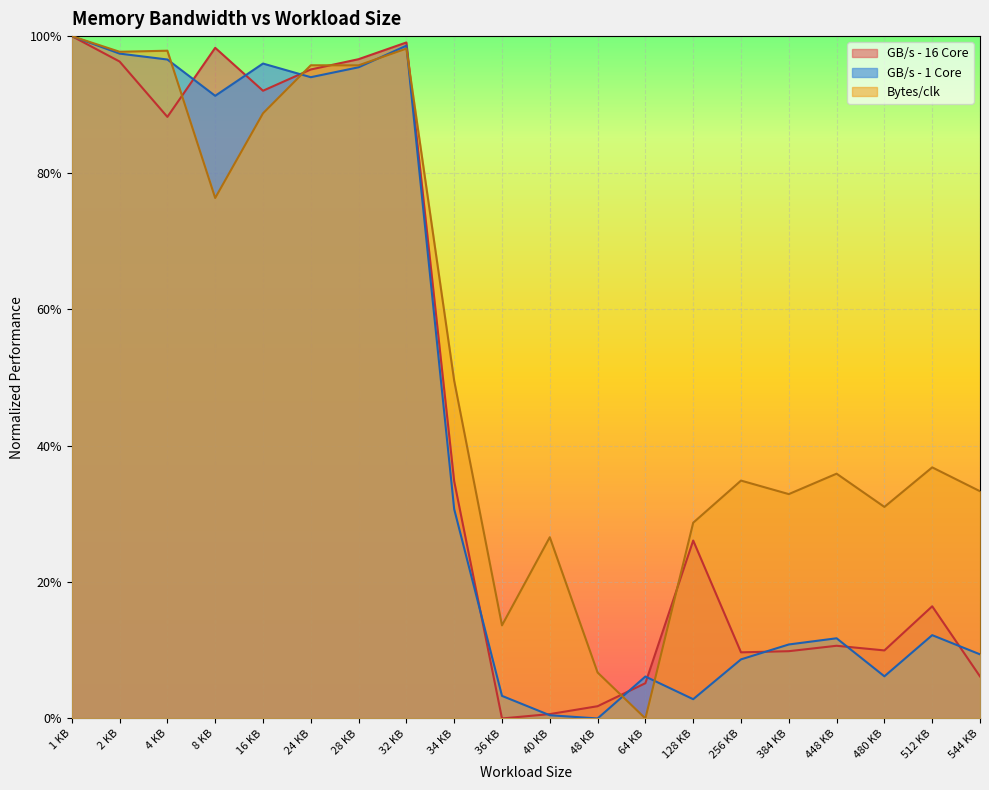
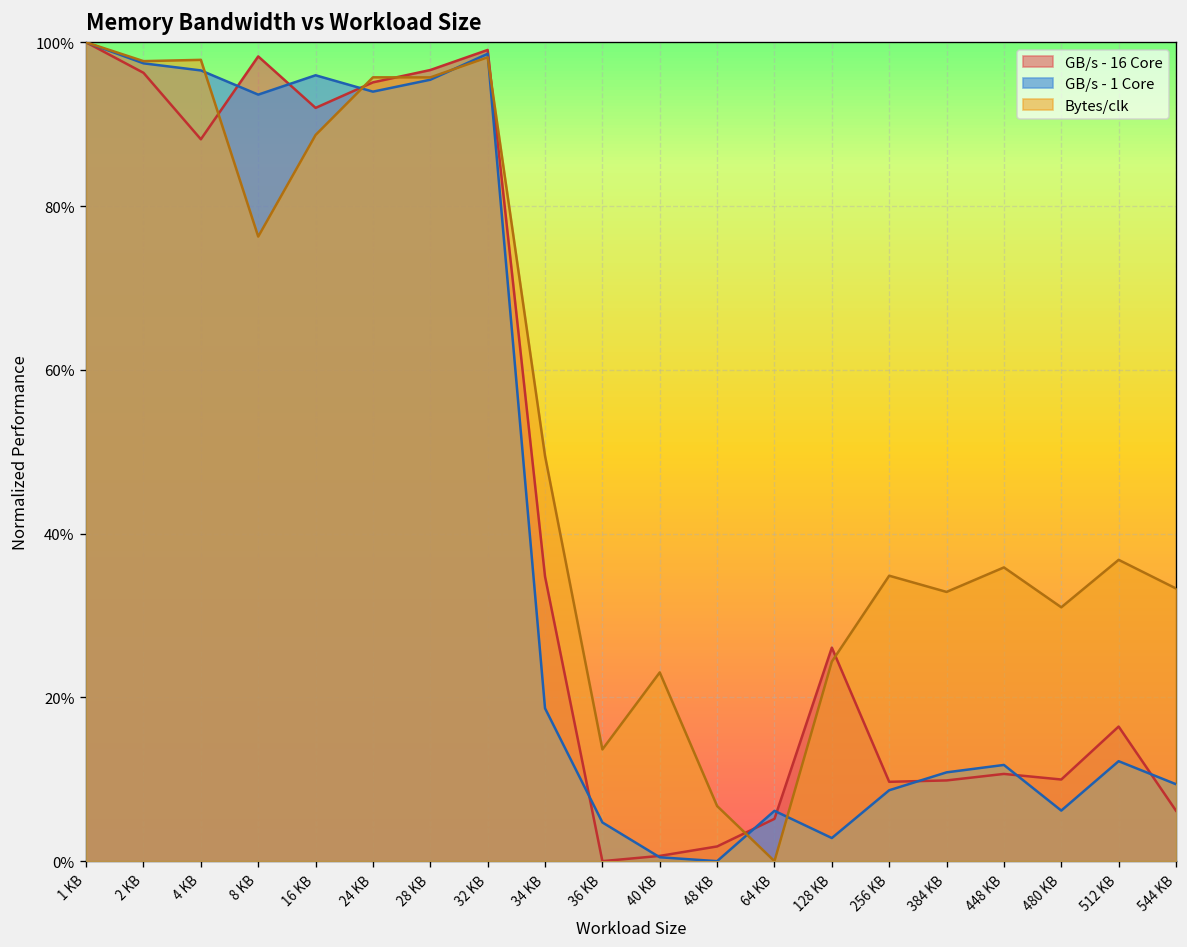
GB/s - 1 Core, 8 KB: 91% -> 94%
GB/s - 1 Core, 34 KB: 31% -> 19%
GB/s - 1 Core, 36 KB: 3% -> 5%
Bytes/clk, 40 KB: 27% -> 23%
Bytes/clk, 128 KB: 29% -> 24%
